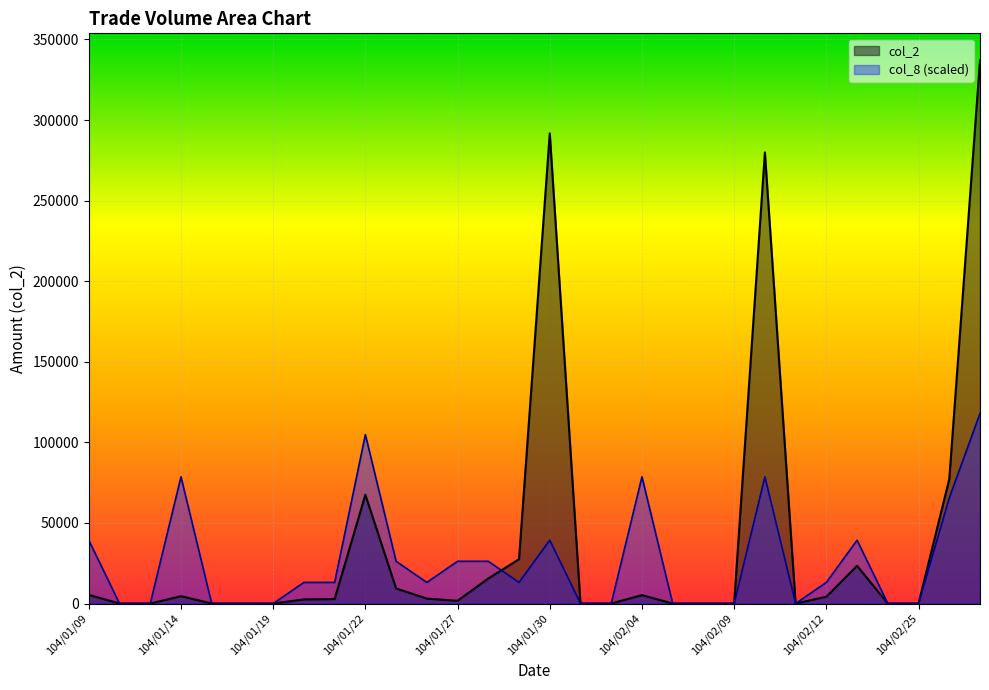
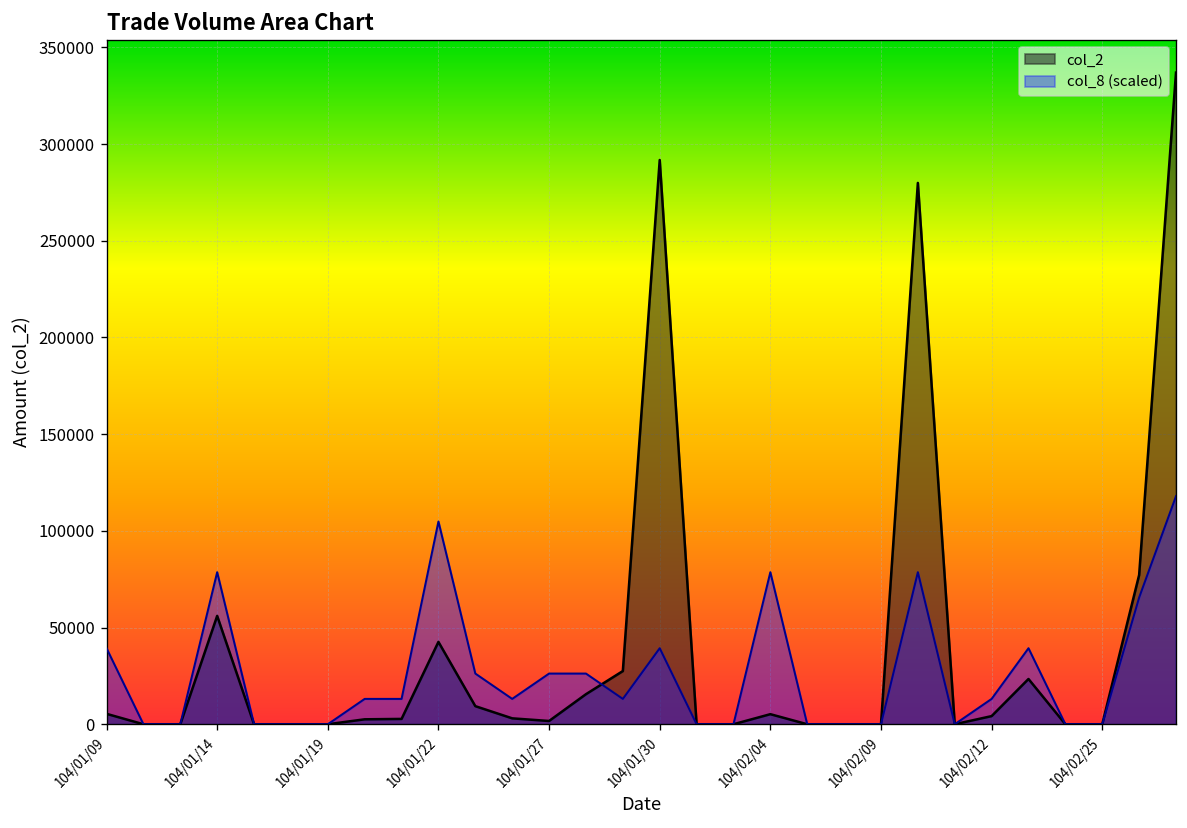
col_2, 104/01/14: 5000 -> 56000
col_2, 104/01/22: 67000 -> 43000
